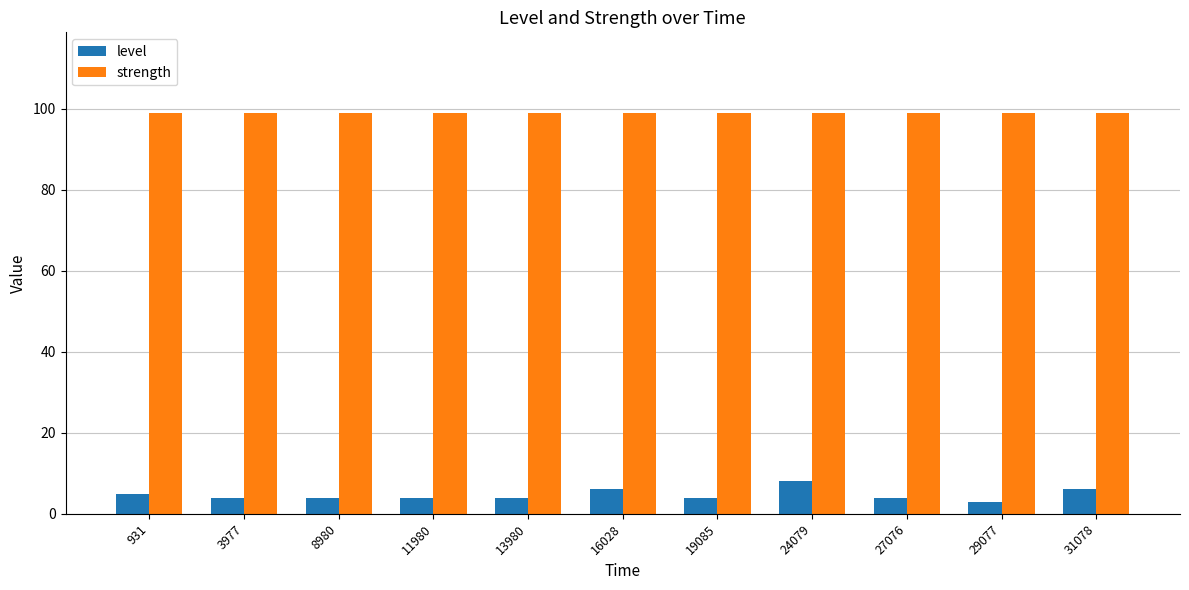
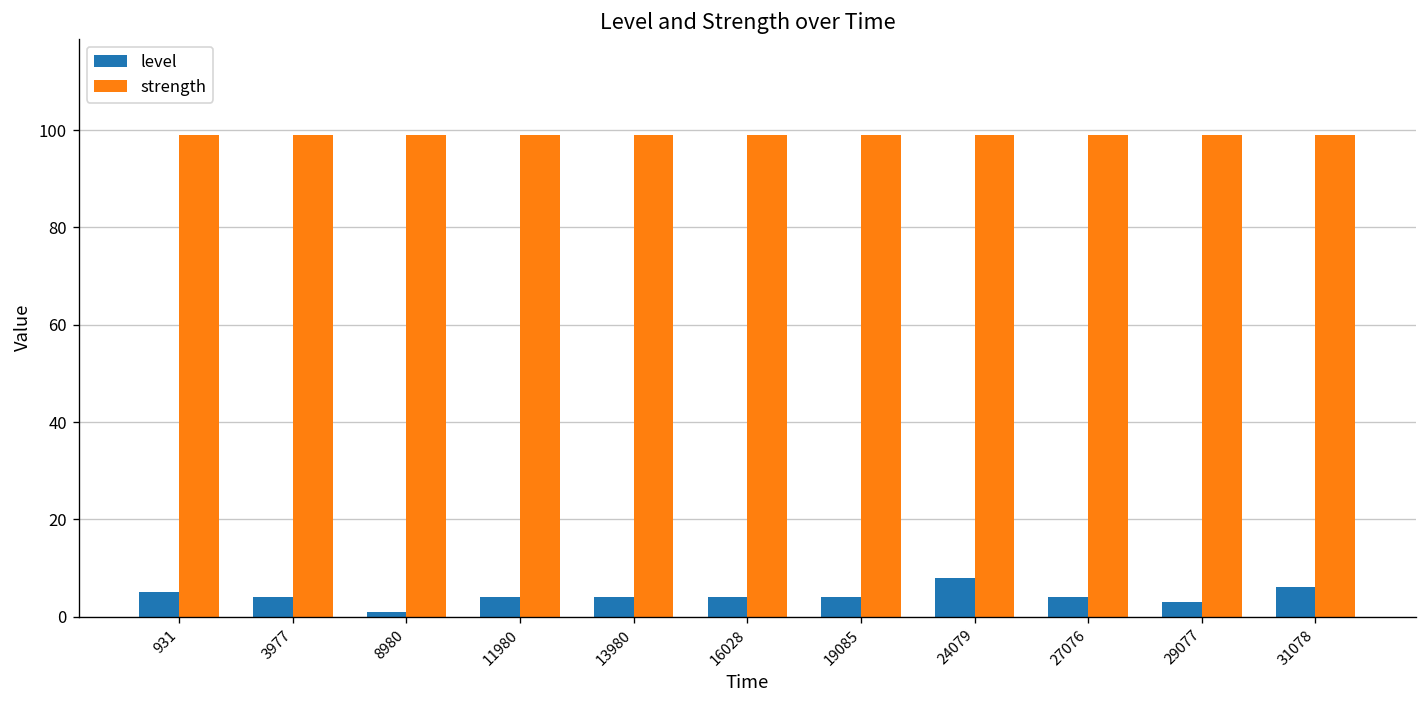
level, 8980: 4 -> 1
level, 16028: 6 -> 4
